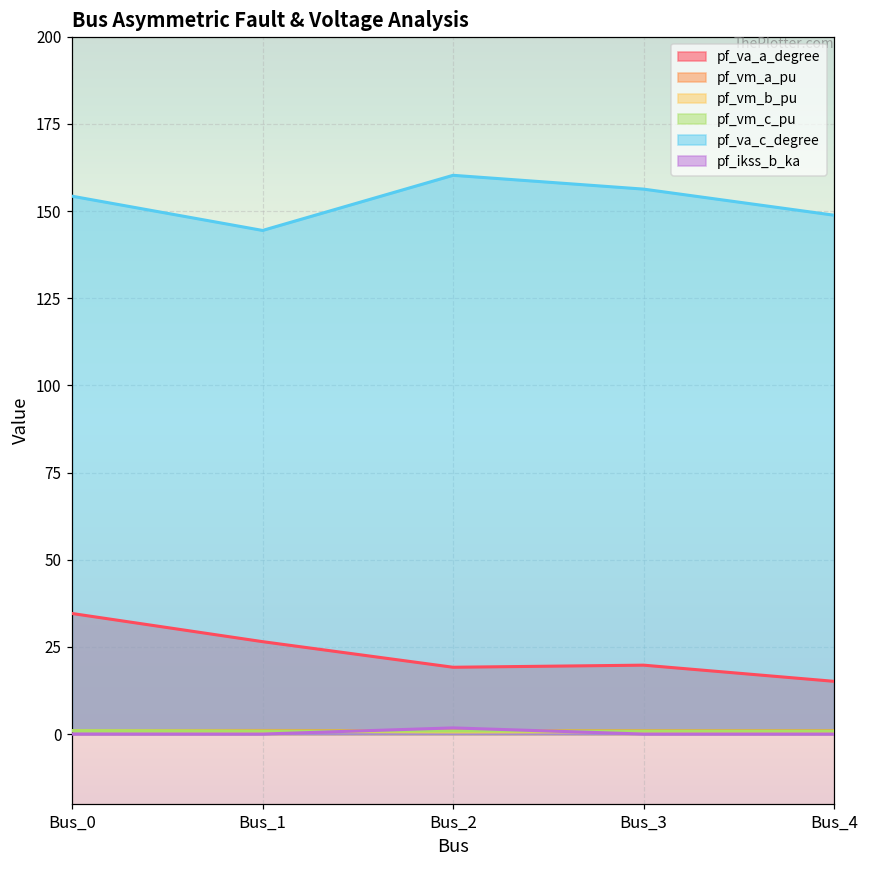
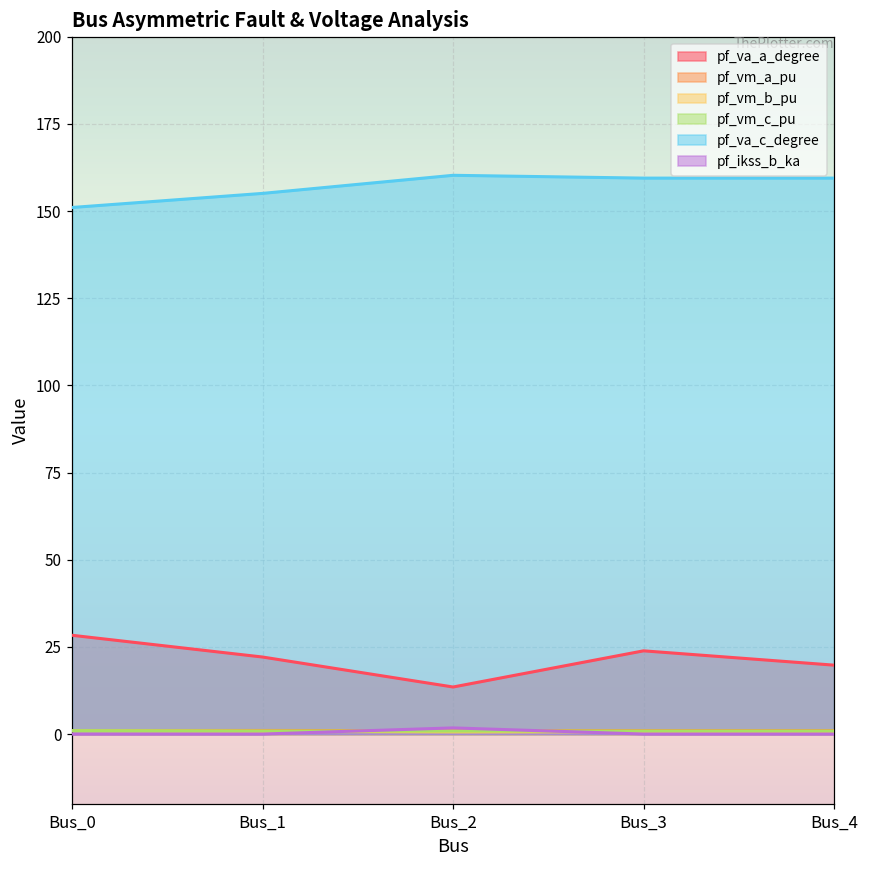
pf_va_a_degree, Bus_0: 35 -> 28
pf_va_c_degree, Bus_0: 154 -> 151
pf_va_a_degree, Bus_1: 26 -> 22
pf_va_c_degree, Bus_1: 144 -> 155
pf_va_a_degree, Bus_2: 19 -> 13
pf_va_a_degree, Bus_3: 20 -> 24
pf_va_c_degree, Bus_3: 156 -> 159
pf_va_a_degree, Bus_4: 15 -> 20
pf_va_c_degree, Bus_4: 149 -> 159
